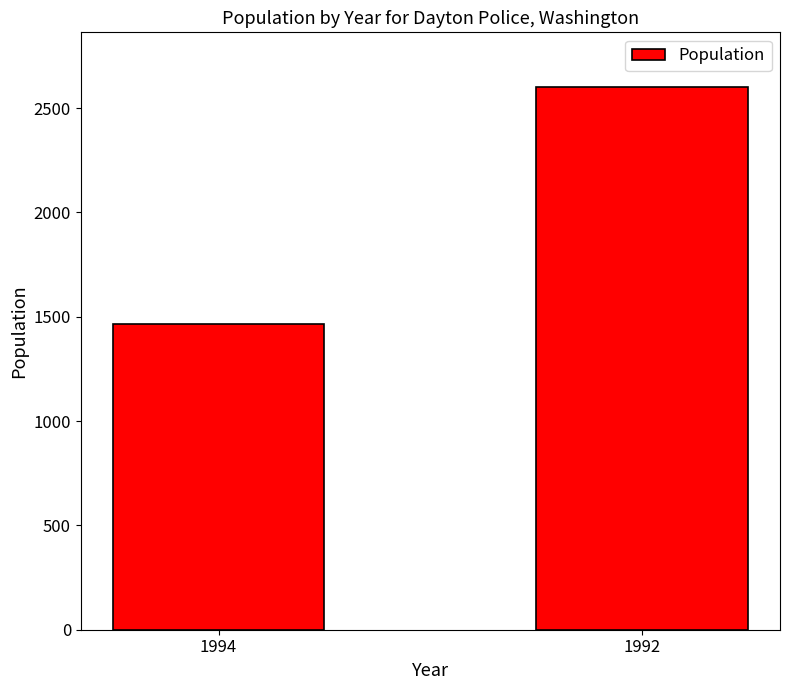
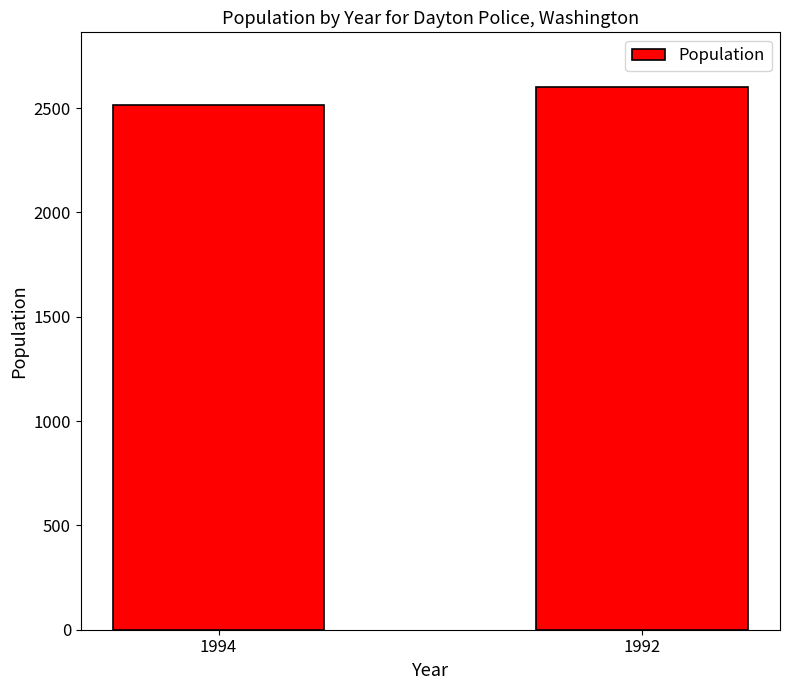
1994: 1470 -> 2520
